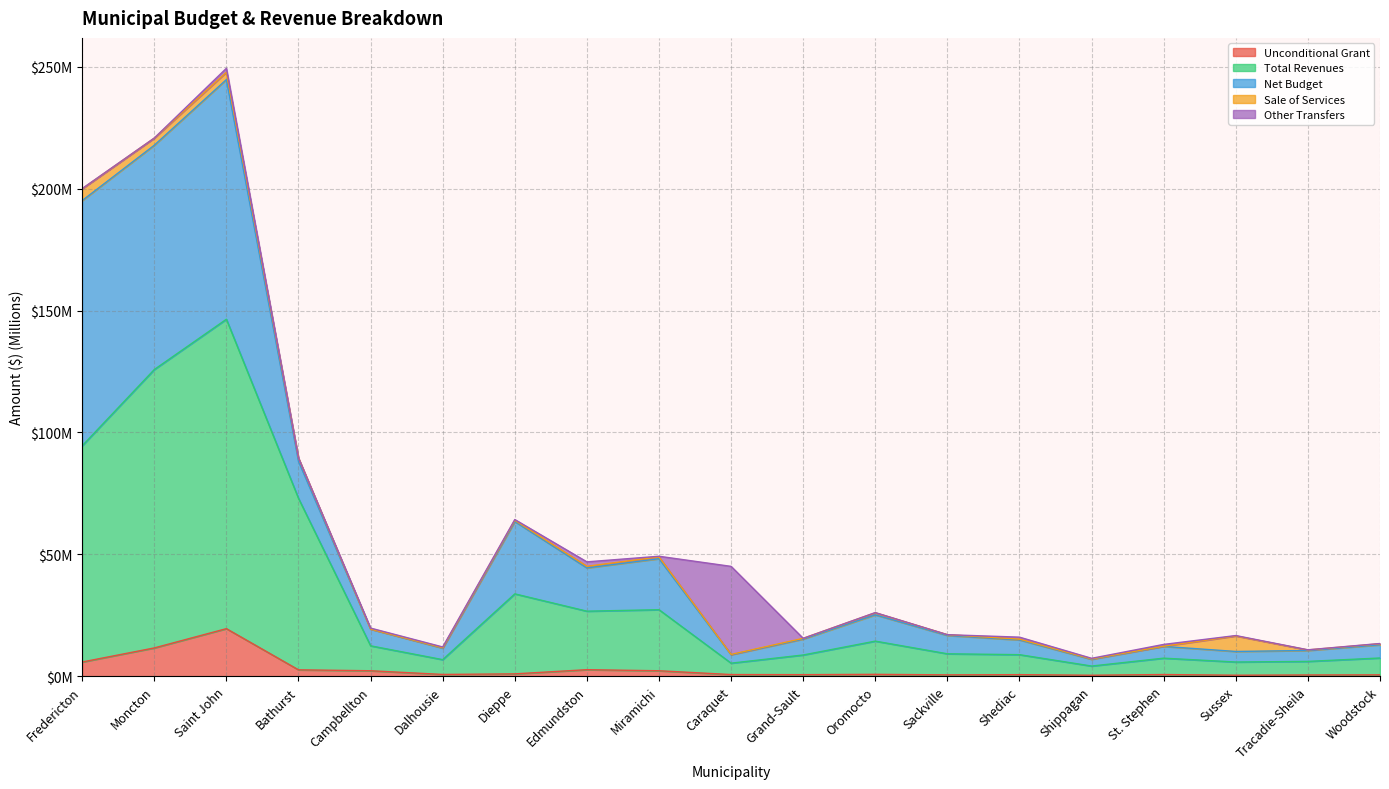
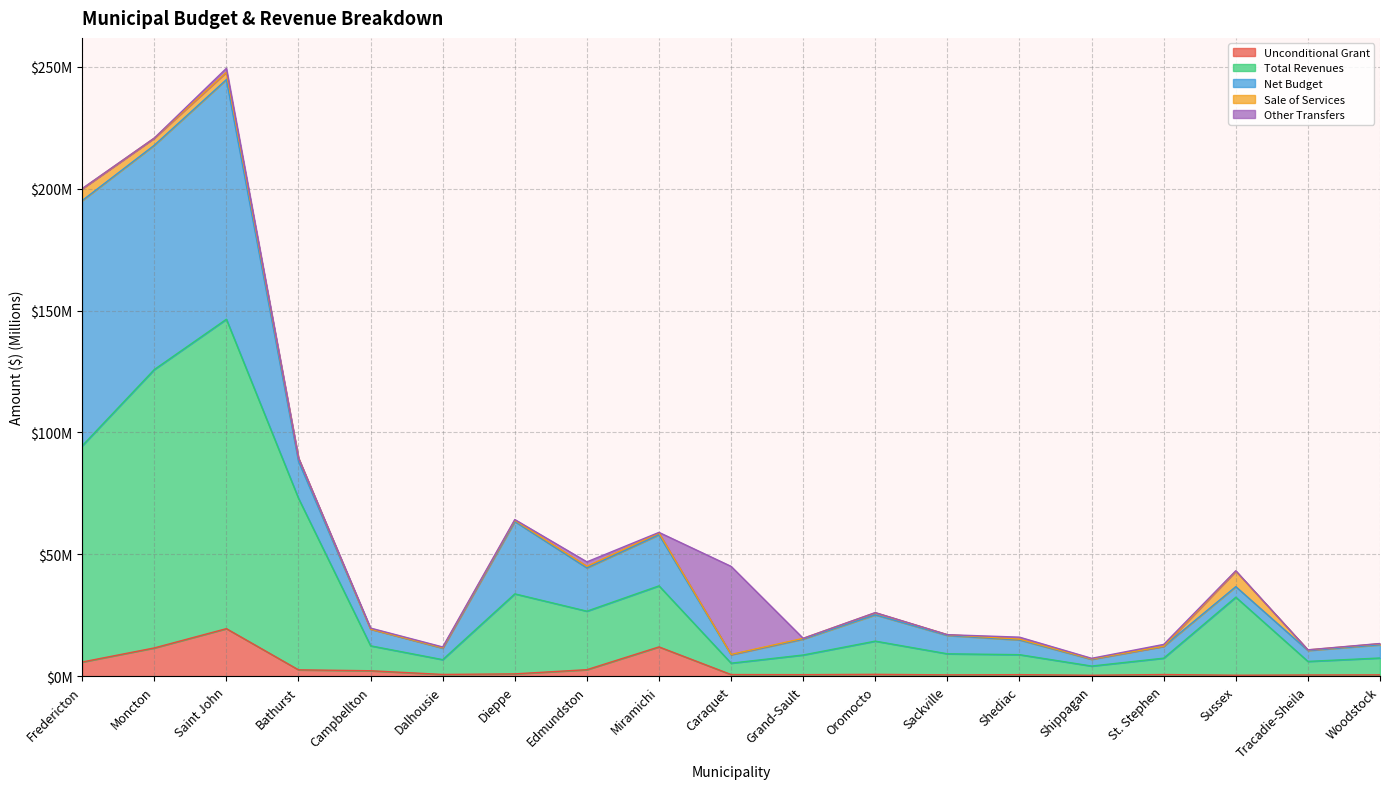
Unconditional Grant, Miramichi: $2000000 -> $12000000
Total Revenues, Sussex: $5000000 -> $32000000
